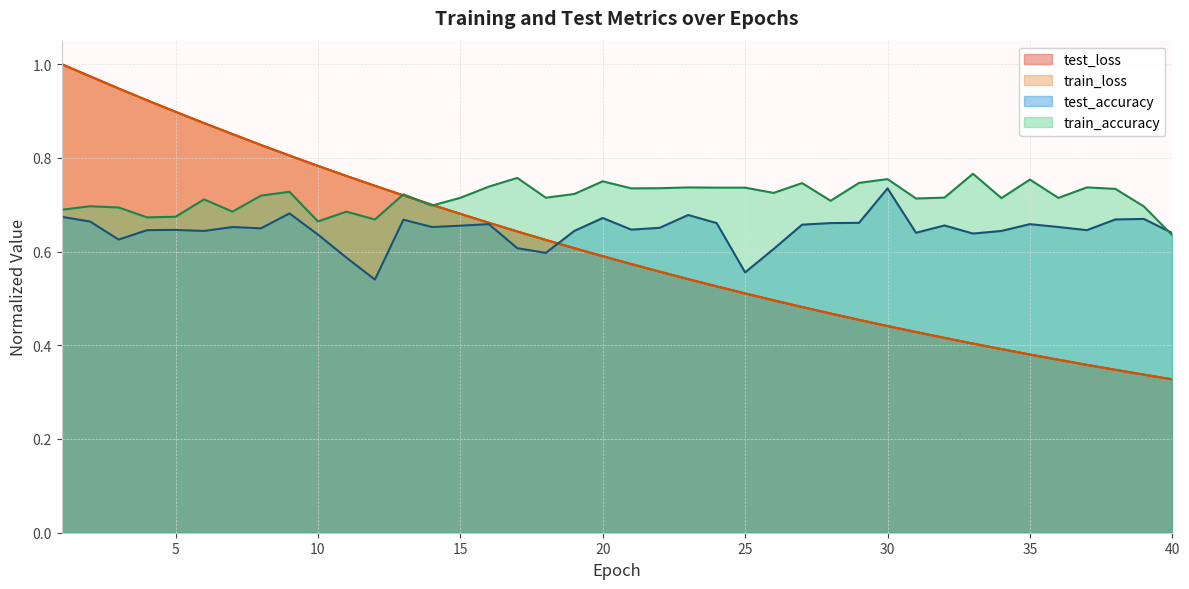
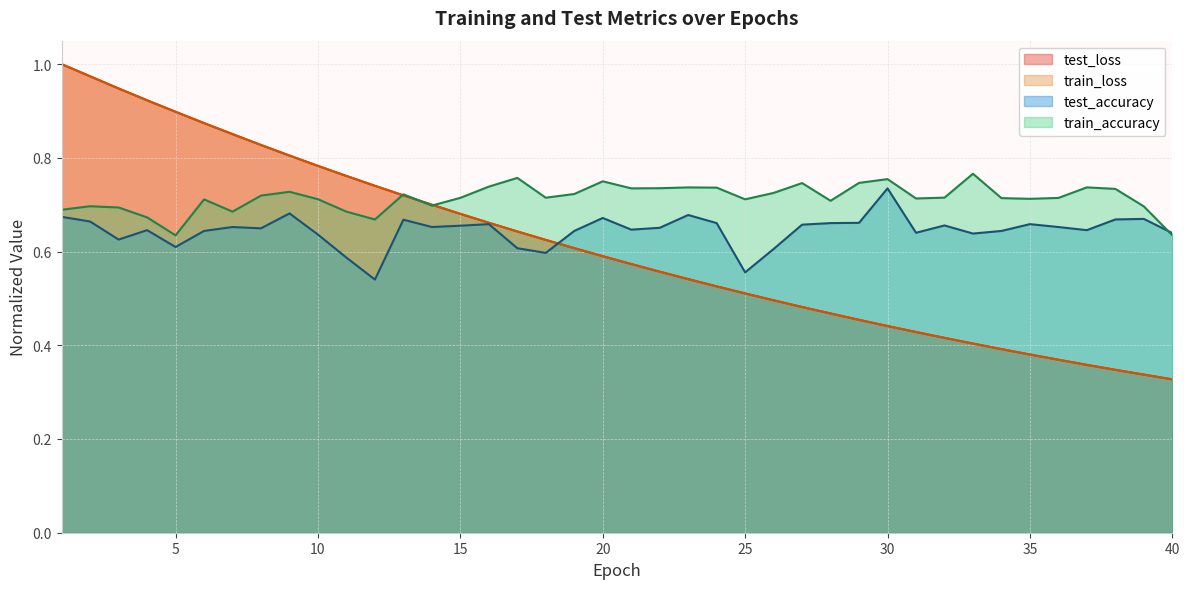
test_accuracy, 5: 0.65 -> 0.61
train_accuracy, 5: 0.67 -> 0.63
train_accuracy, 10: 0.66 -> 0.71
train_accuracy, 25: 0.74 -> 0.71
train_accuracy, 35: 0.75 -> 0.71
